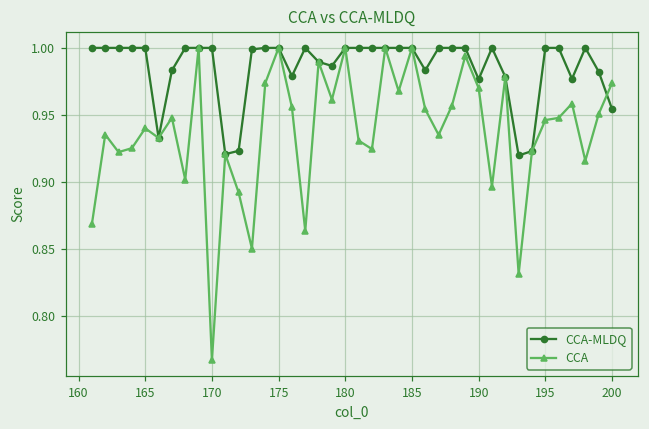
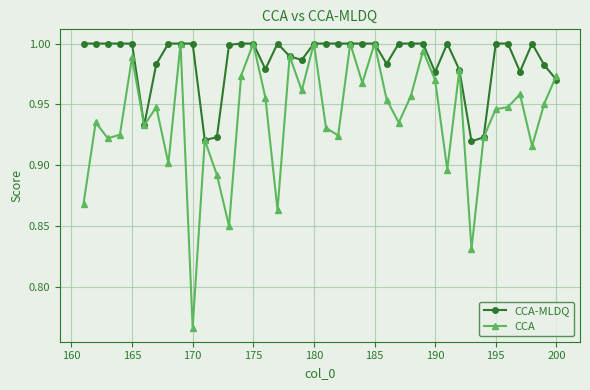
CCA, 165: 0.940 -> 0.989
CCA-MLDQ, 200: 0.954 -> 0.970
